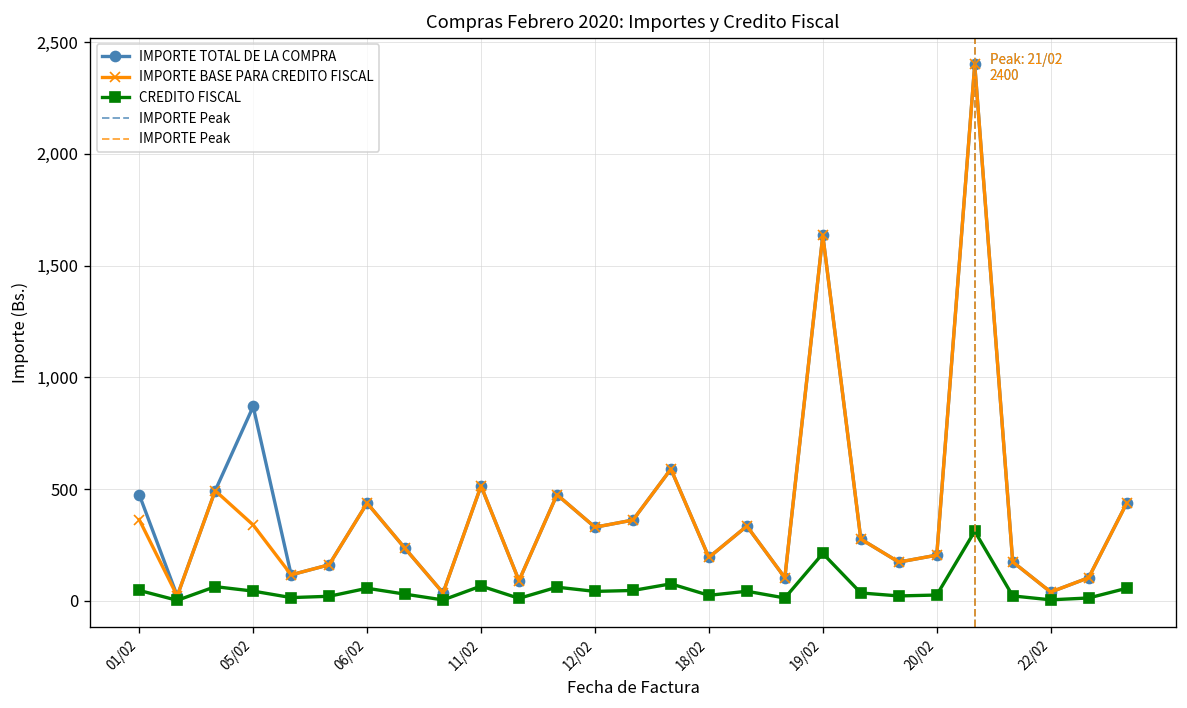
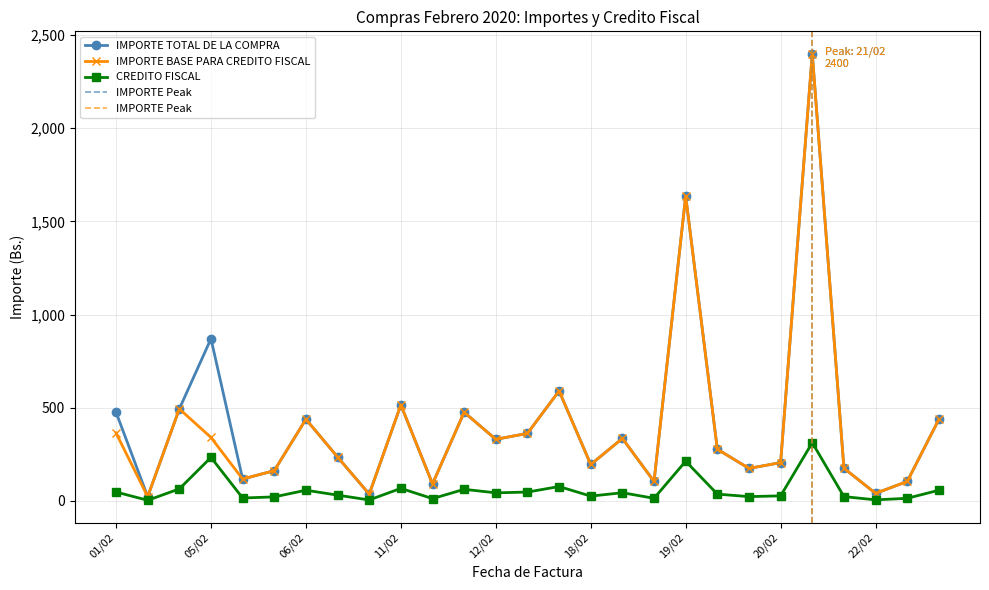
CREDITO FISCAL, 05/02: 40 -> 230
